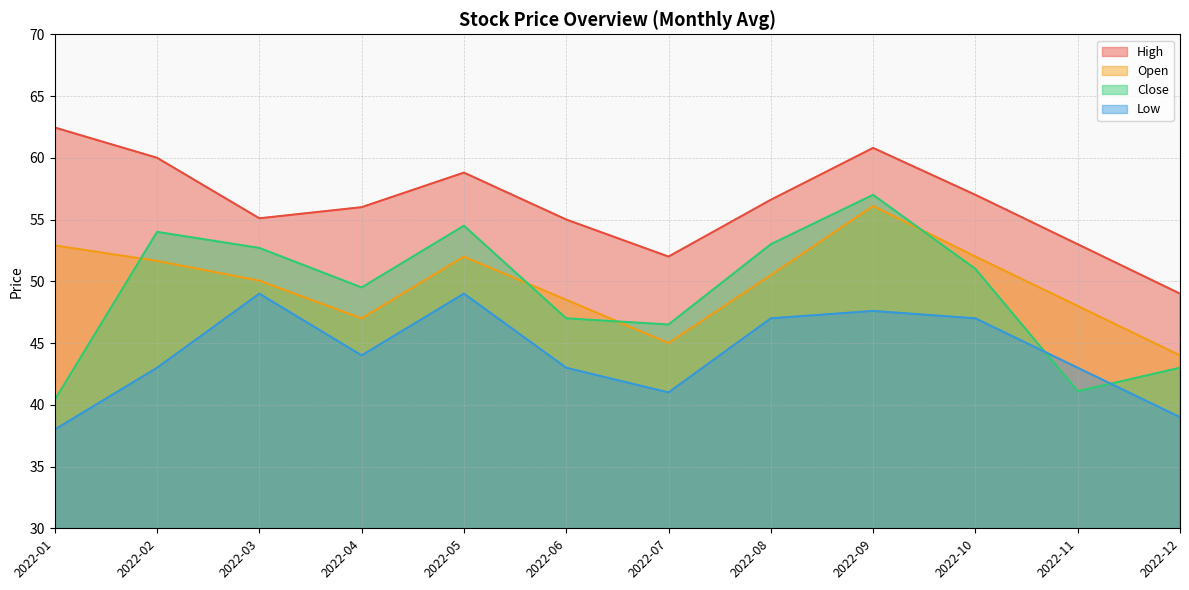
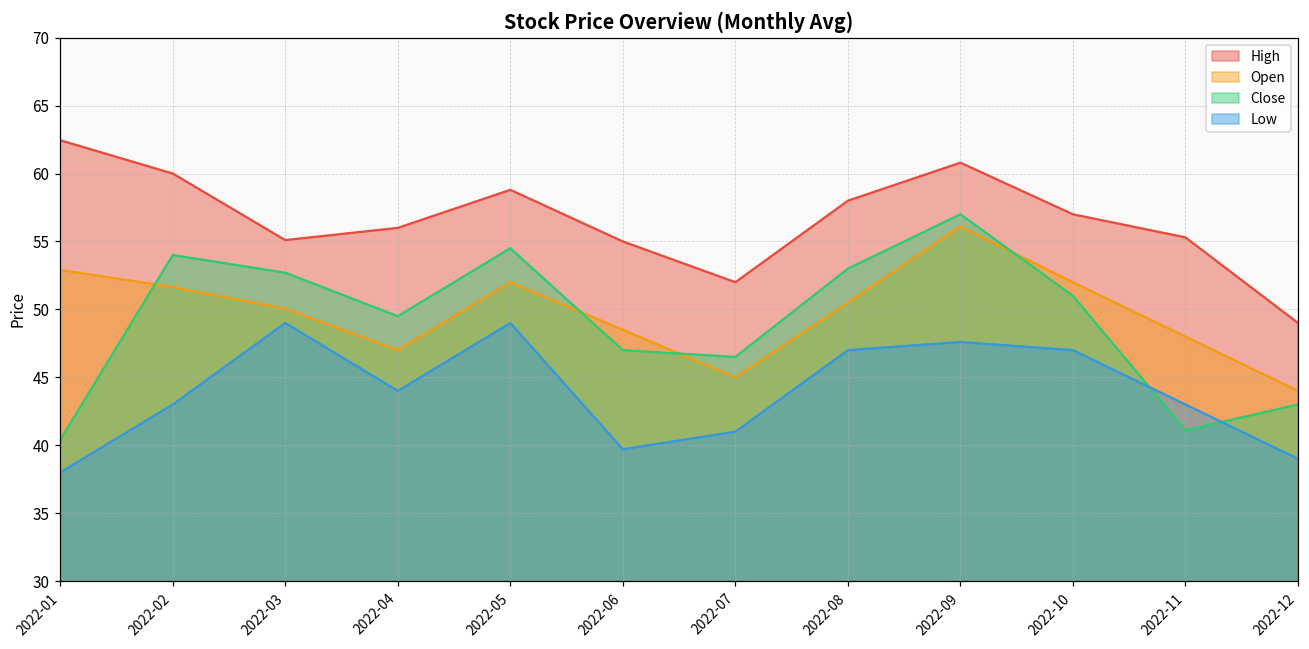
Low, 2022-06: 43.0 -> 39.7
High, 2022-08: 56.6 -> 58.0
High, 2022-11: 53.0 -> 55.3
